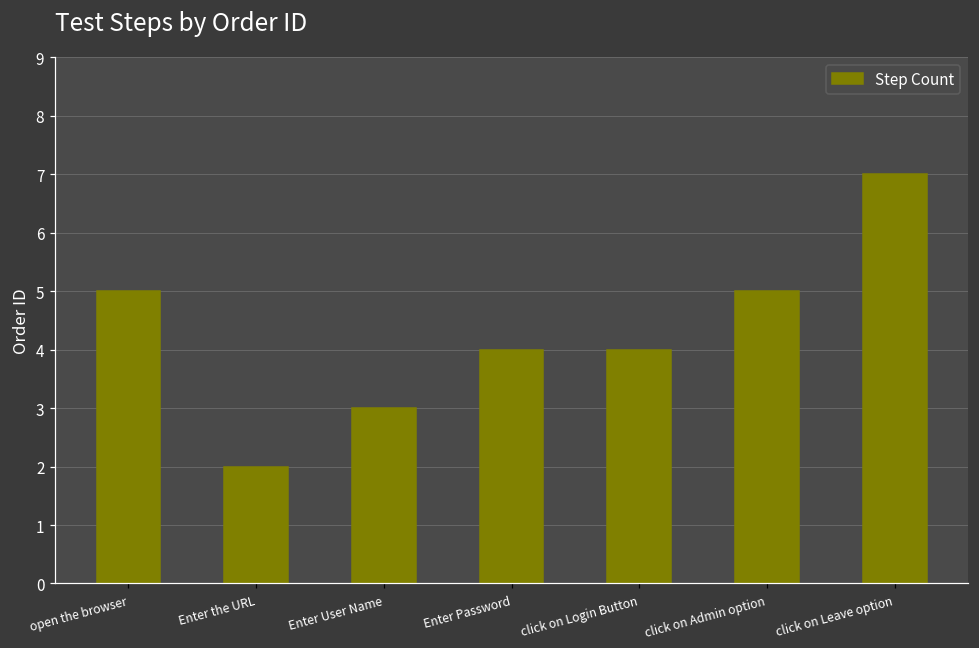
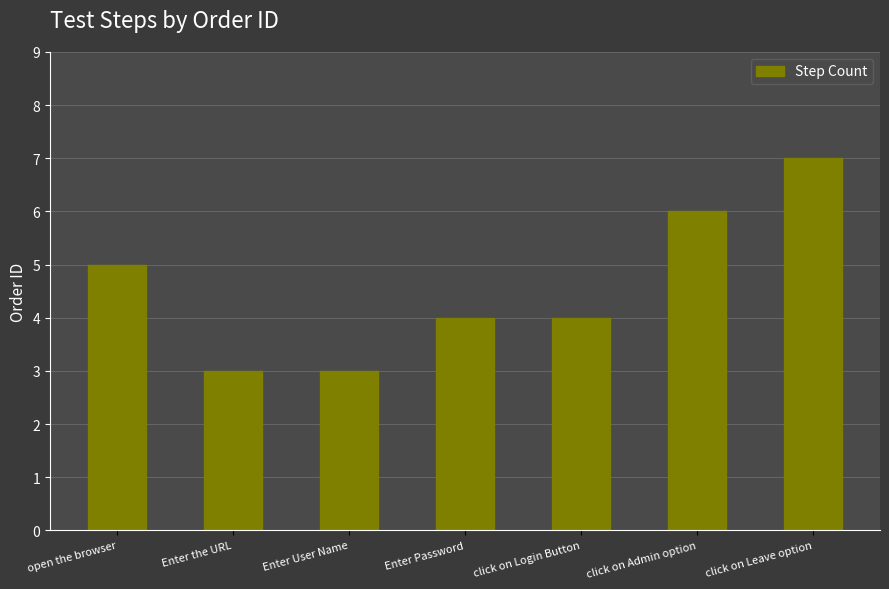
Enter the URL: 2 -> 3
click on Admin option: 5 -> 6
